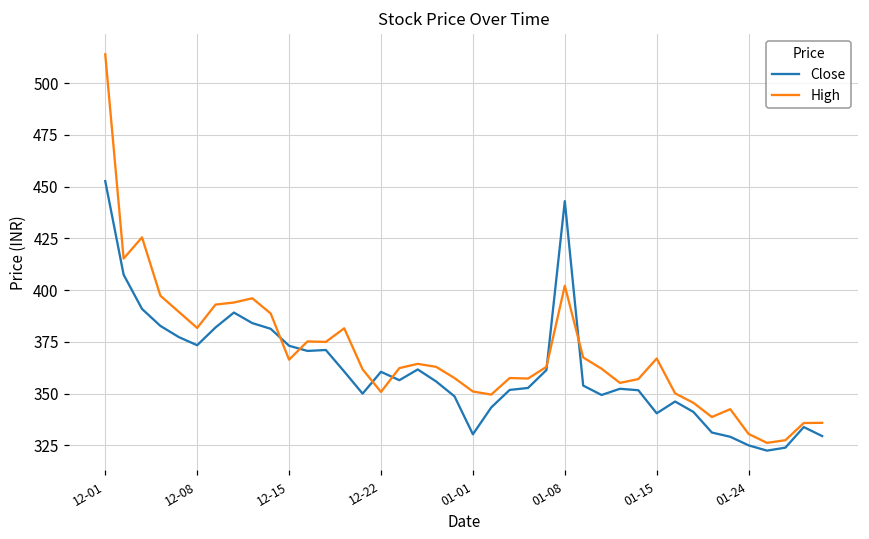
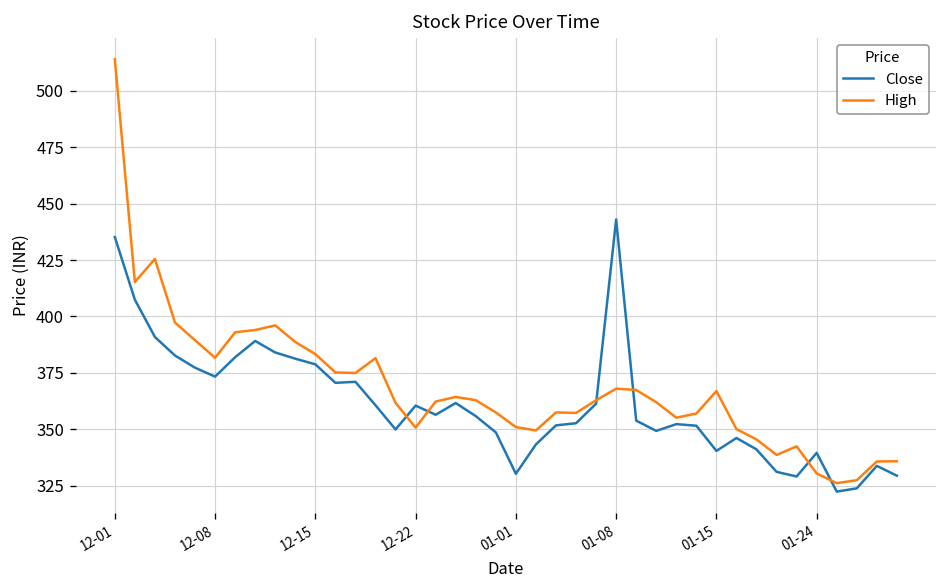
Close, 12-01: 453 -> 435
Close, 12-15: 373 -> 379
High, 12-15: 366 -> 383
High, 01-08: 402 -> 368
Close, 01-24: 325 -> 340
